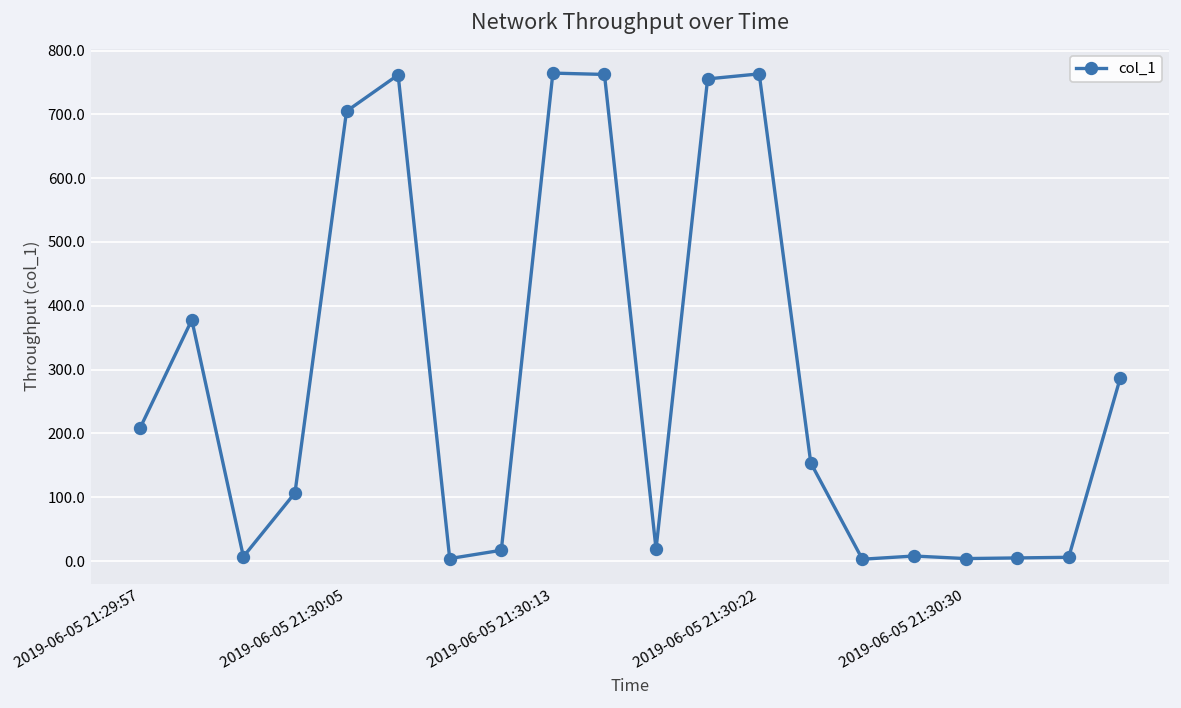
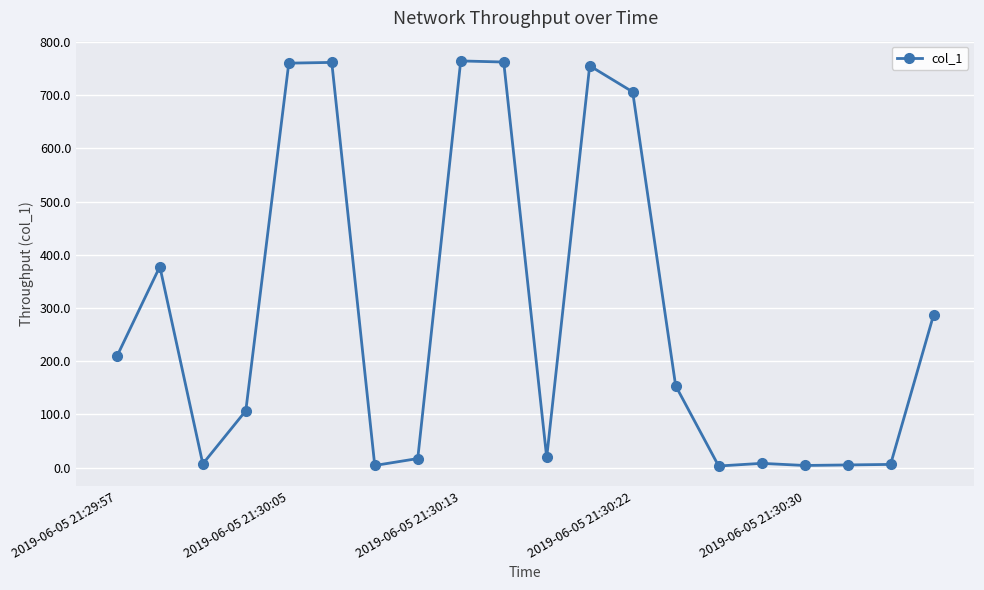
2019-06-05 21:30:05: 700 -> 760
2019-06-05 21:30:22: 760 -> 710
